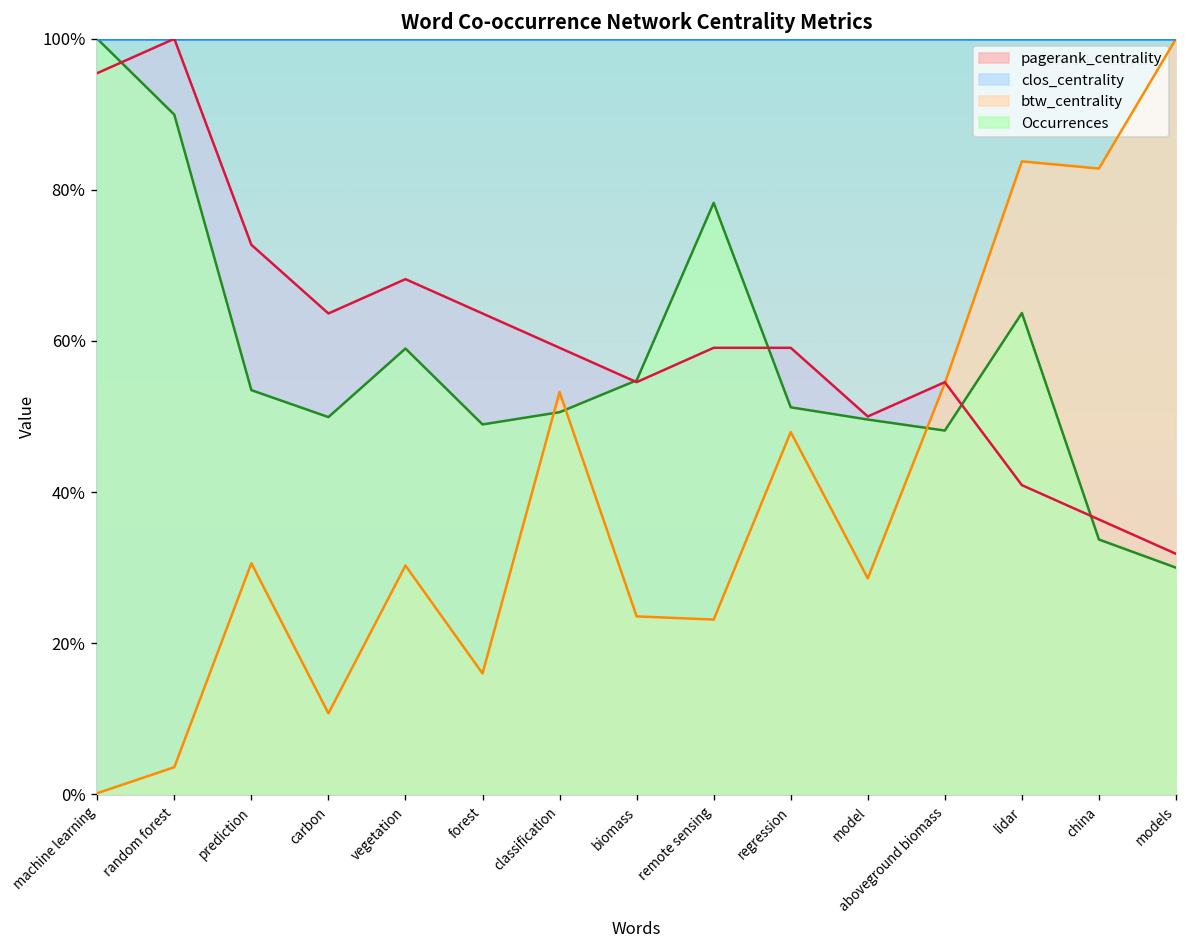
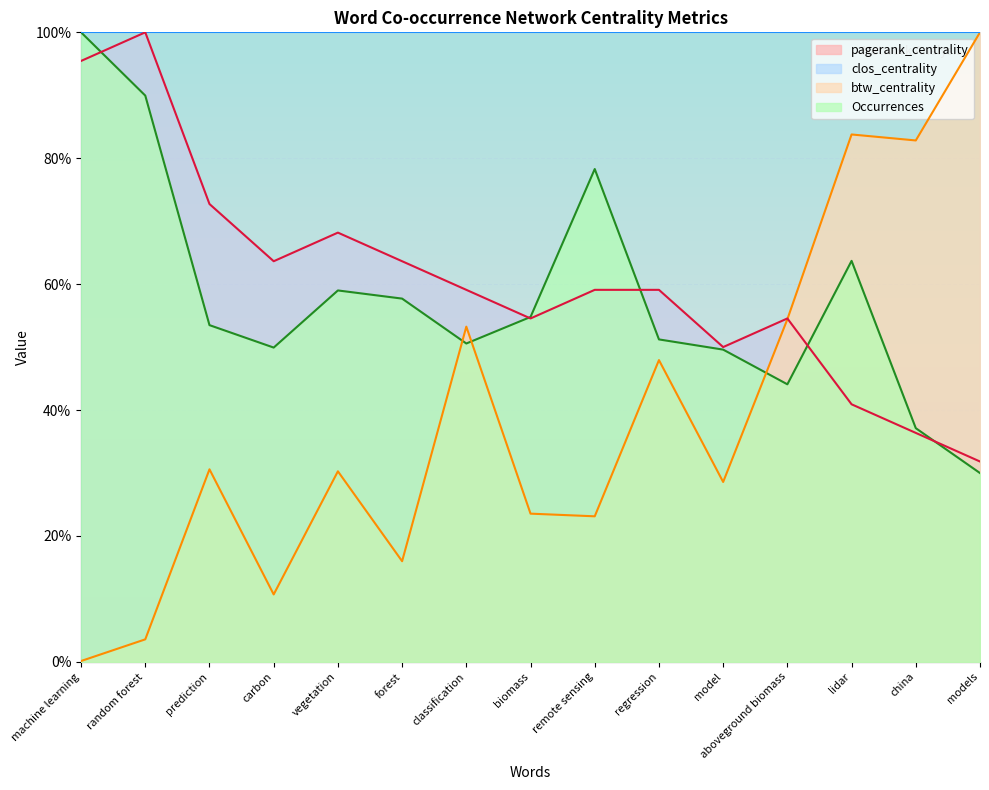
Occurrences, forest: 49% -> 58%
Occurrences, aboveground biomass: 48% -> 44%
Occurrences, china: 34% -> 37%
